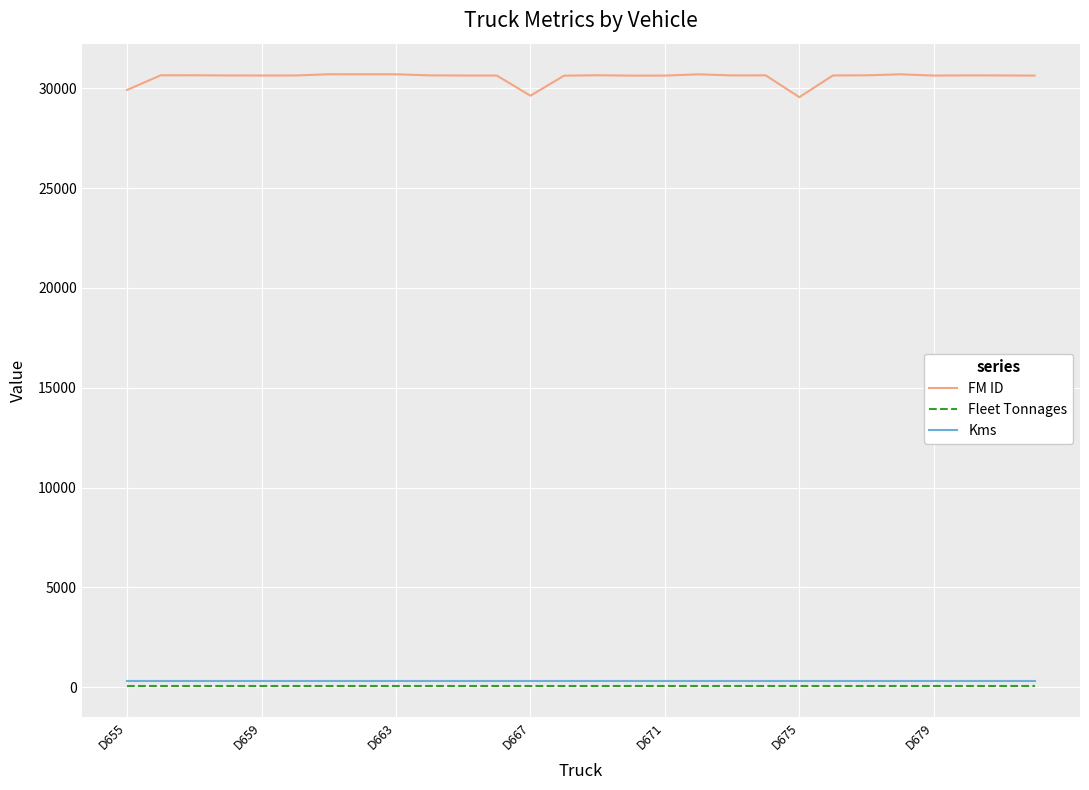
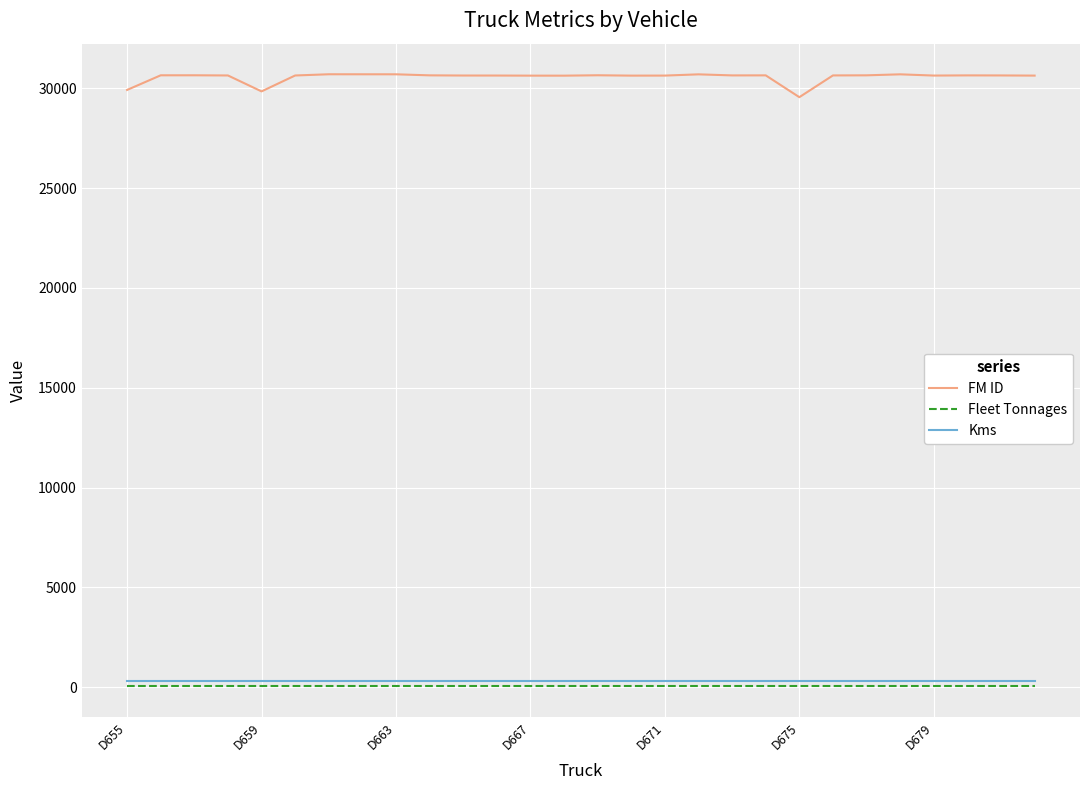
FM ID, D659: 30600 -> 29900
FM ID, D667: 29600 -> 30600
